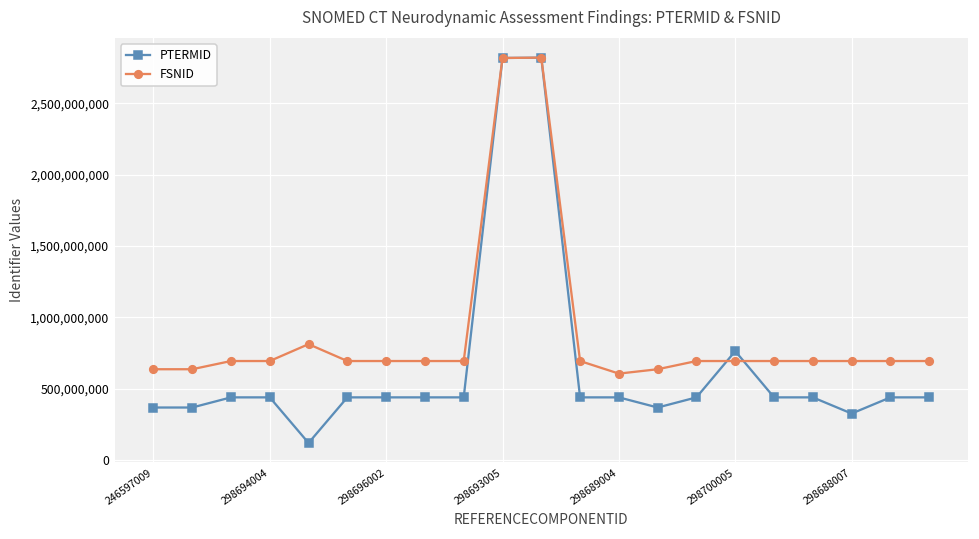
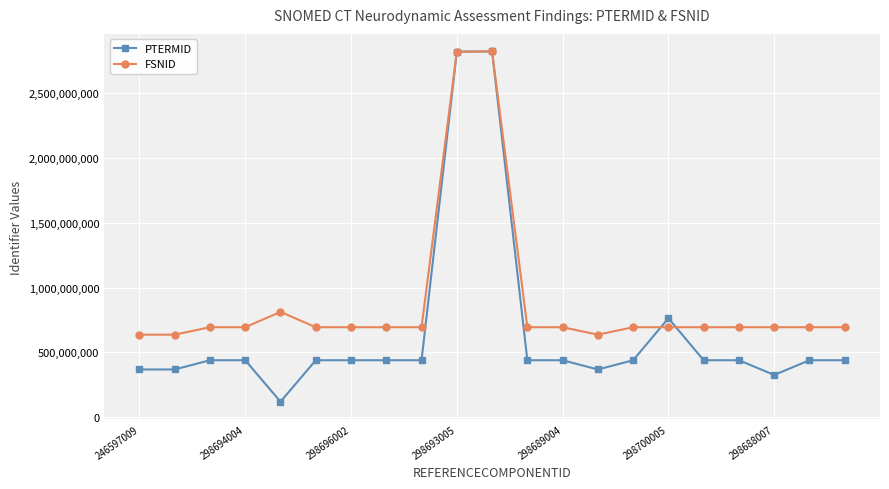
FSNID, 298689004: 610,000,000 -> 690,000,000
